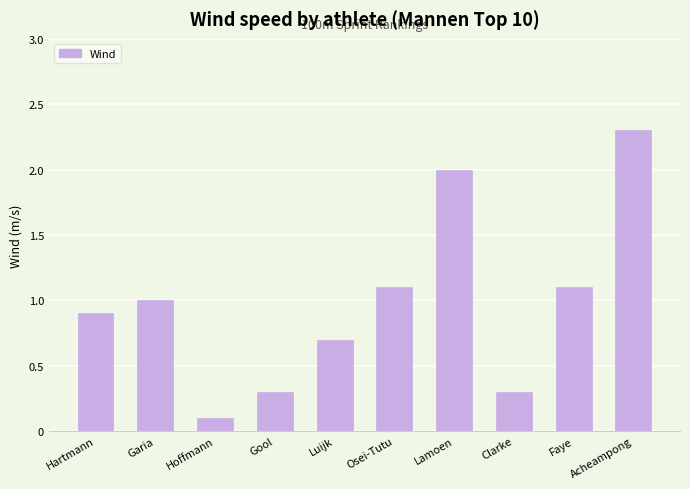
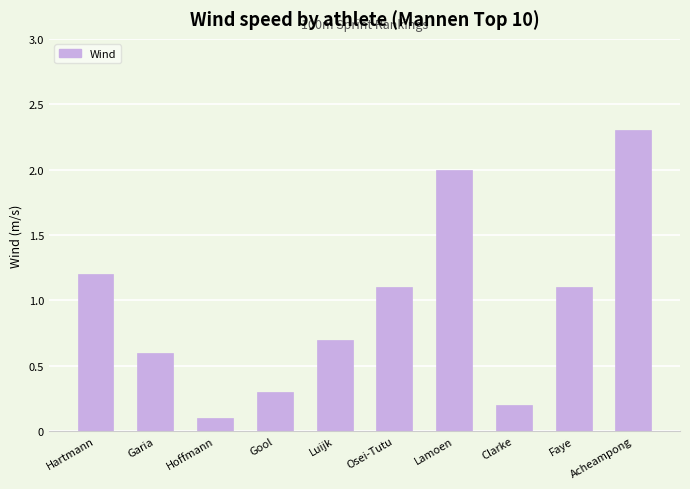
Hartmann: 0.9 -> 1.2
Garia: 1.0 -> 0.6
Clarke: 0.3 -> 0.2
